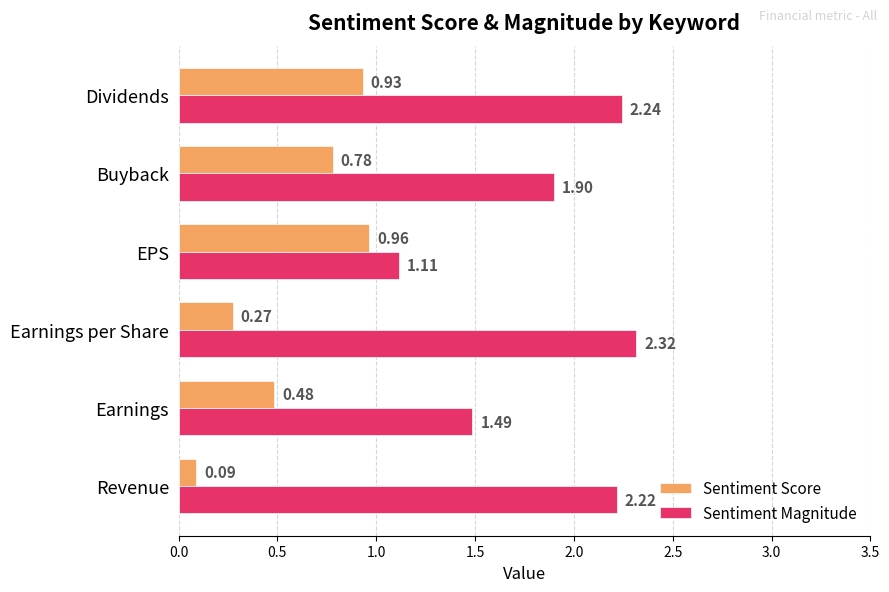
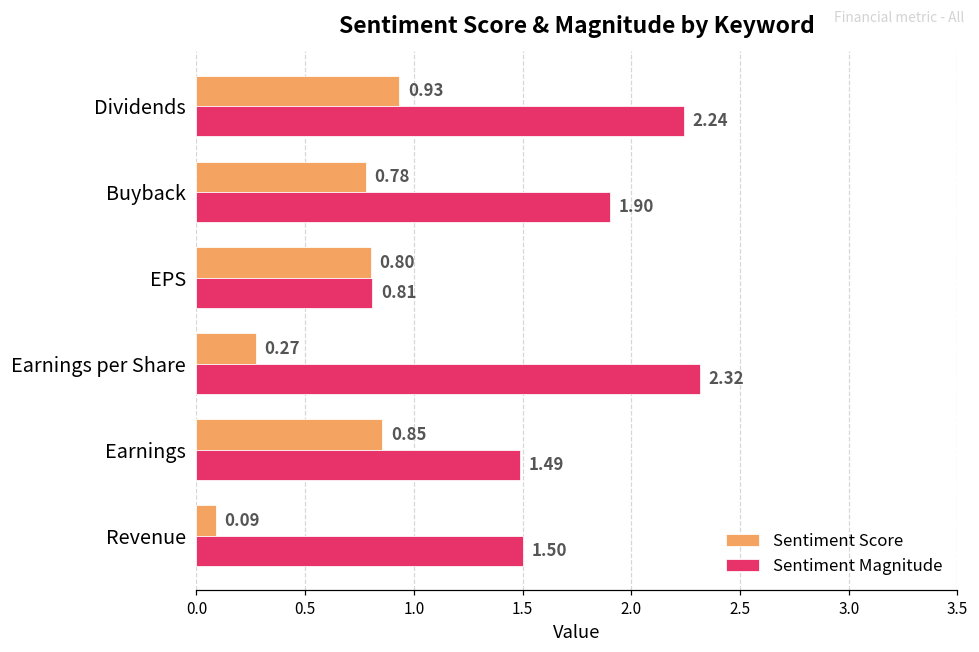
Sentiment Score, EPS: 0.96 -> 0.80
Sentiment Magnitude, EPS: 1.11 -> 0.81
Sentiment Score, Earnings: 0.48 -> 0.85
Sentiment Magnitude, Revenue: 2.22 -> 1.50
